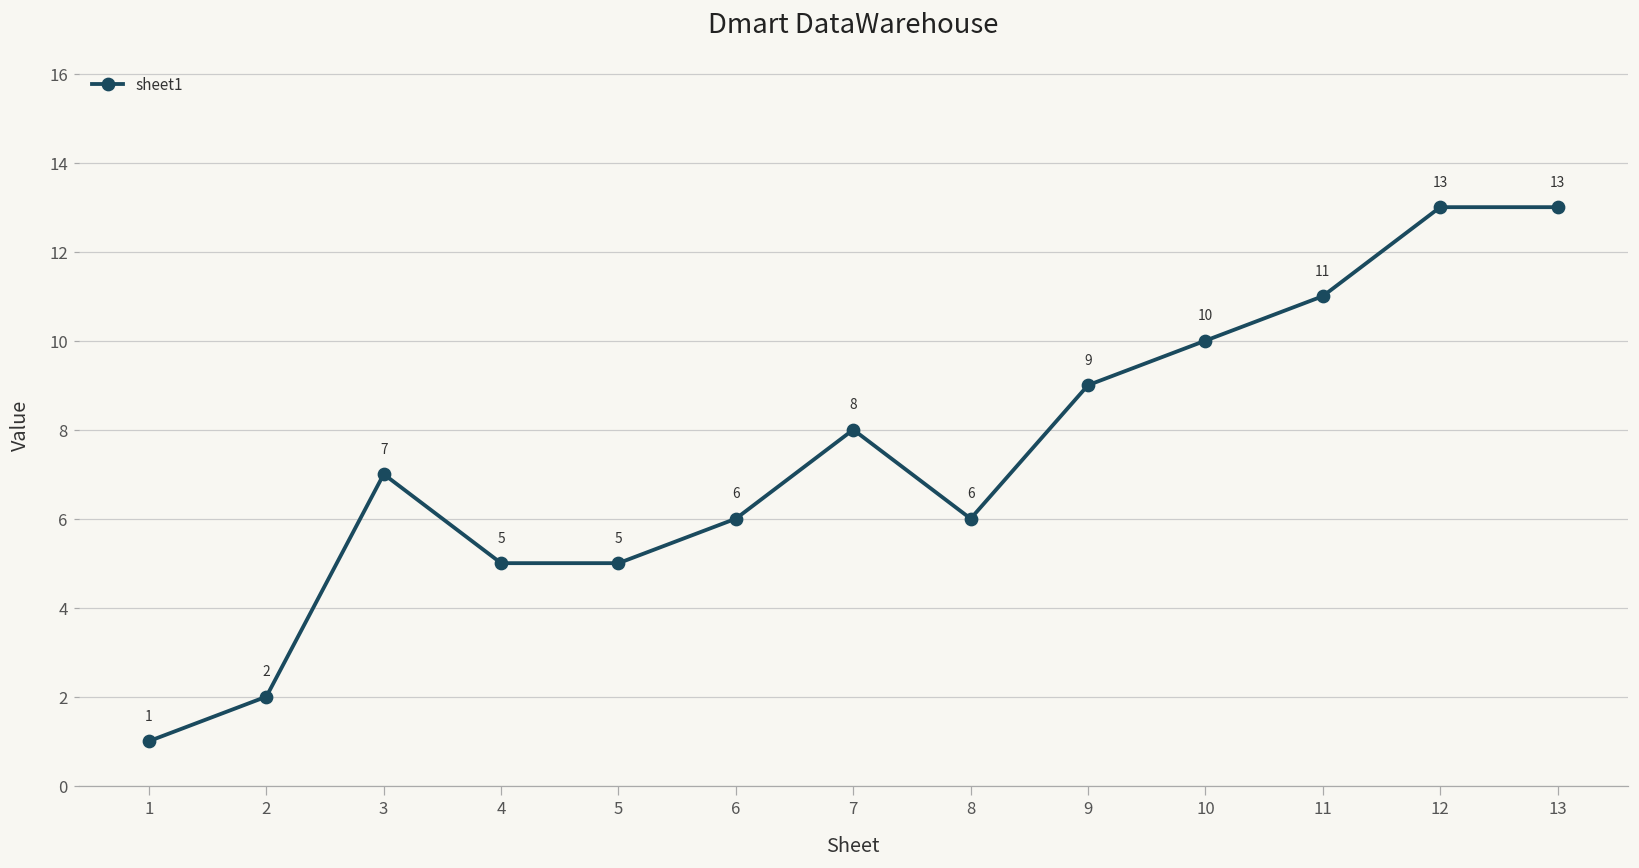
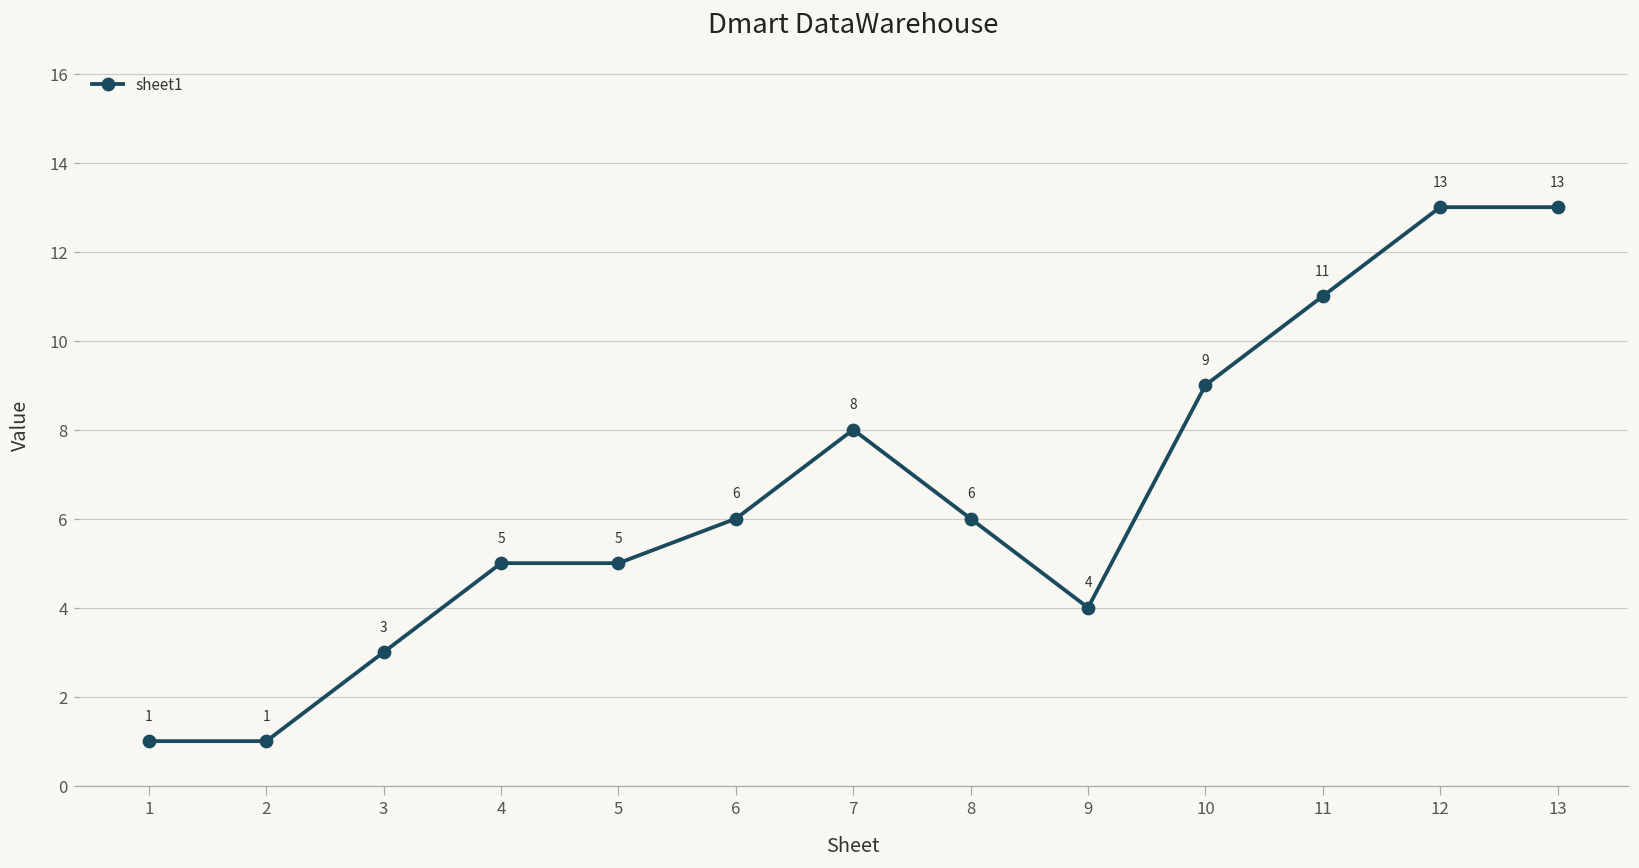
2: 2 -> 1
3: 7 -> 3
9: 9 -> 4
10: 10 -> 9
